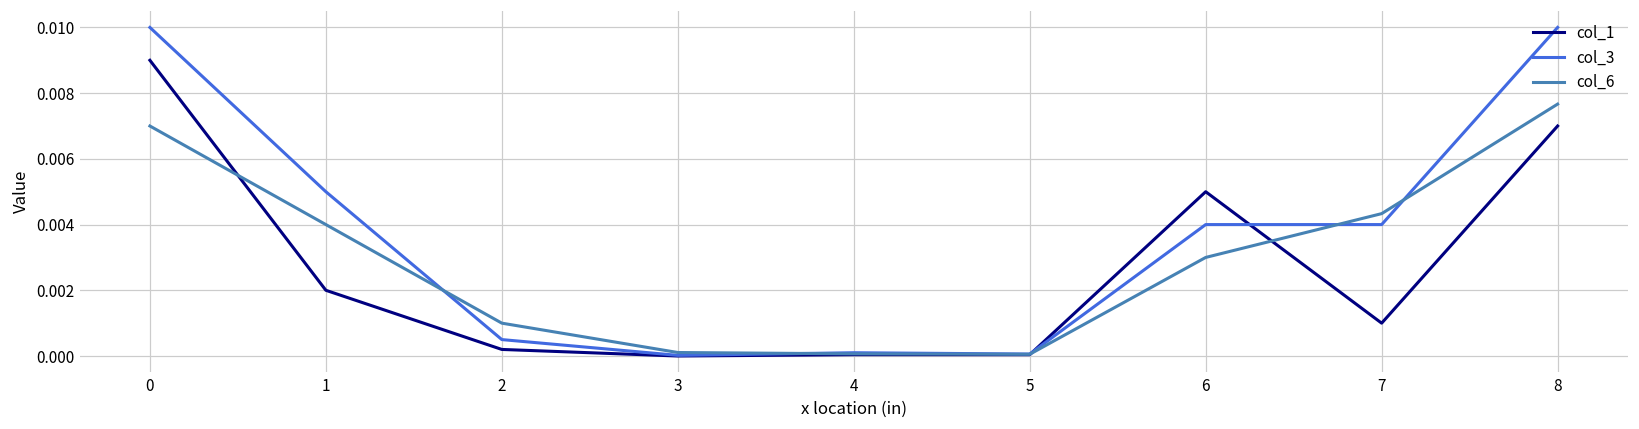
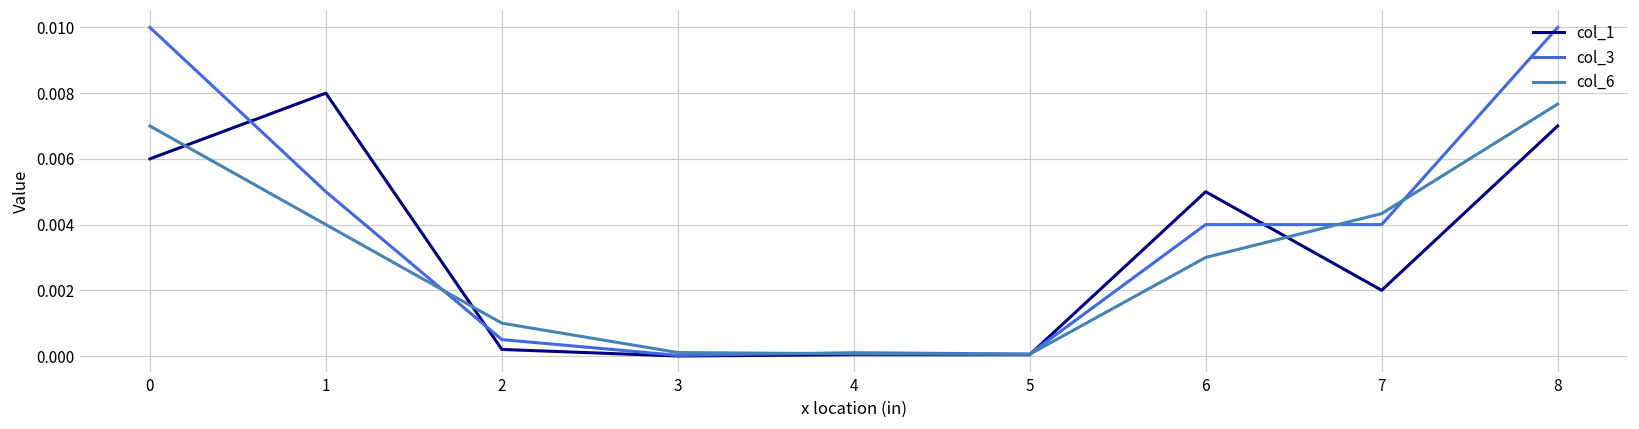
col_1, 0: 0.009 -> 0.006
col_1, 1: 0.002 -> 0.008
col_1, 7: 0.001 -> 0.002
